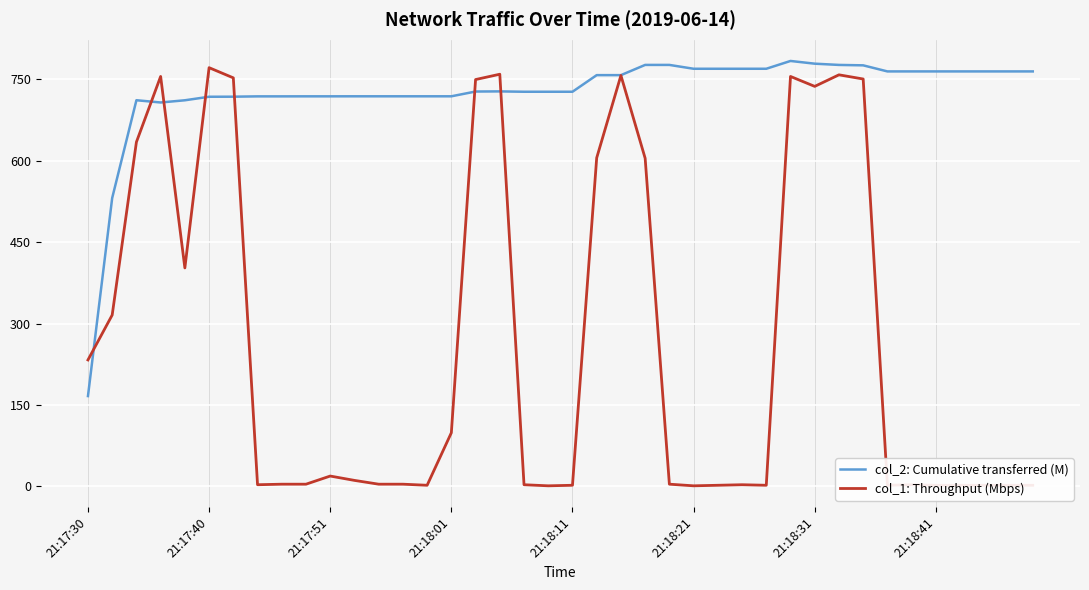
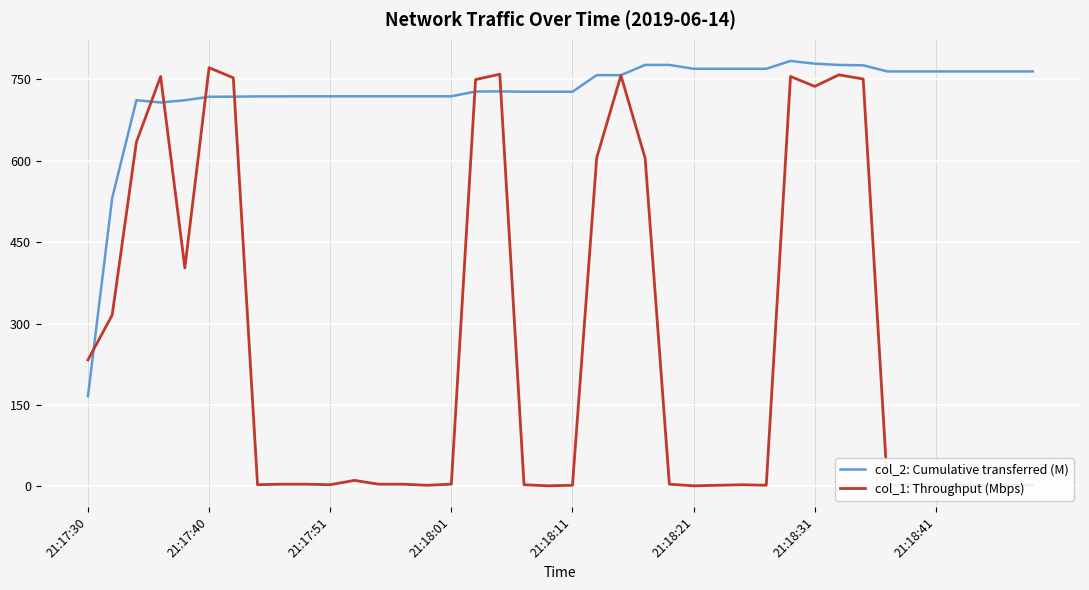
col_1: Throughput (Mbps), 21:17:51: 20 -> 0
col_1: Throughput (Mbps), 21:18:01: 100 -> 0
